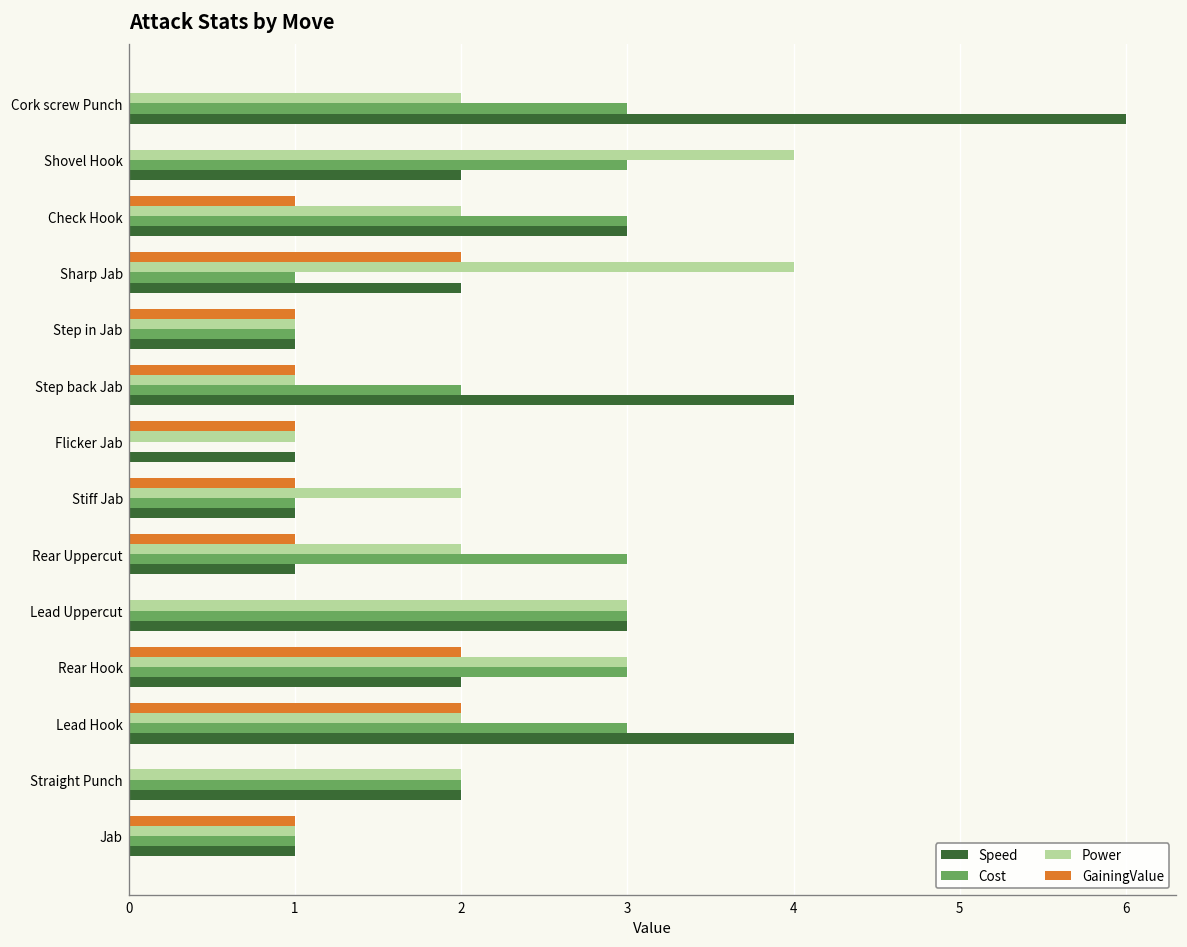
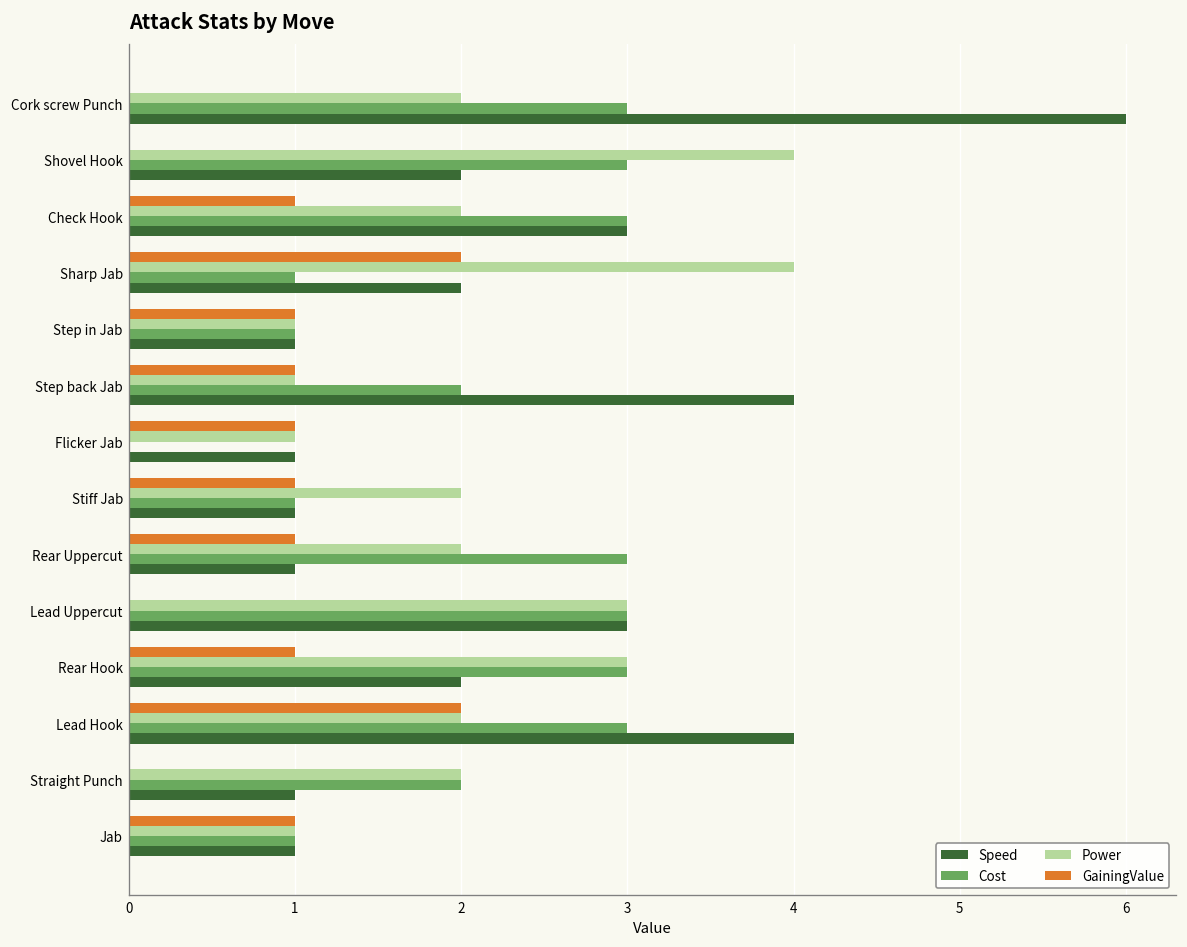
GainingValue, Rear Hook: 2 -> 1
Speed, Straight Punch: 2 -> 1
